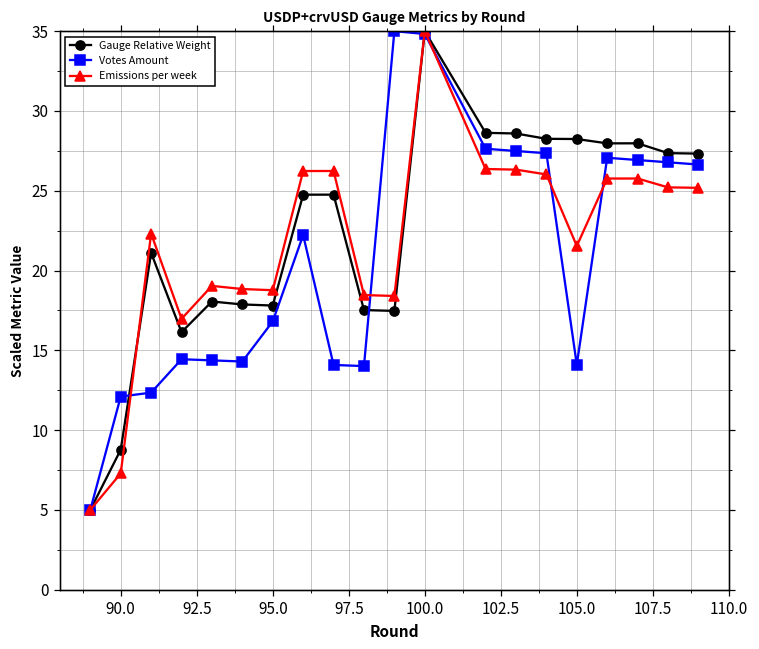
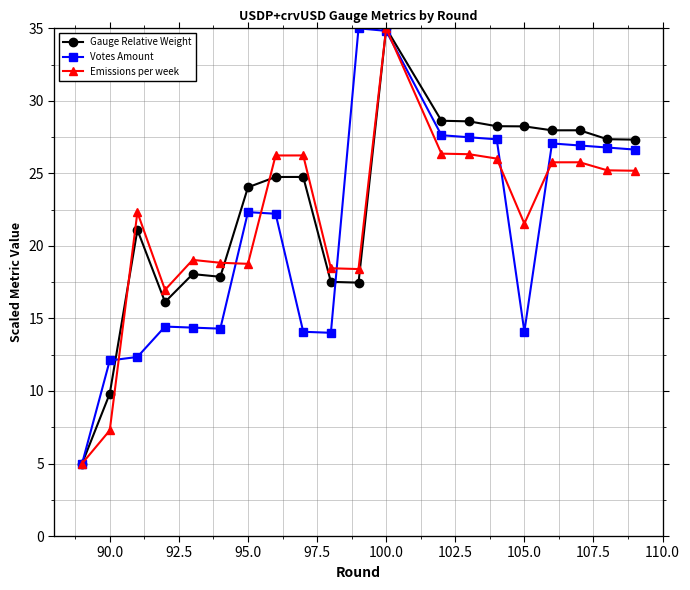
Gauge Relative Weight, 90.0: 8.8 -> 9.8
Gauge Relative Weight, 95.0: 17.8 -> 24.0
Votes Amount, 95.0: 16.8 -> 22.3
